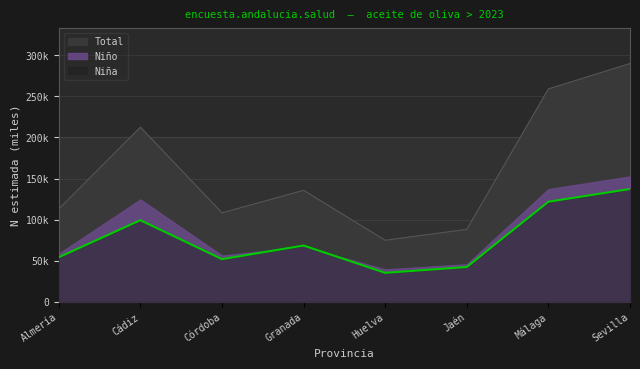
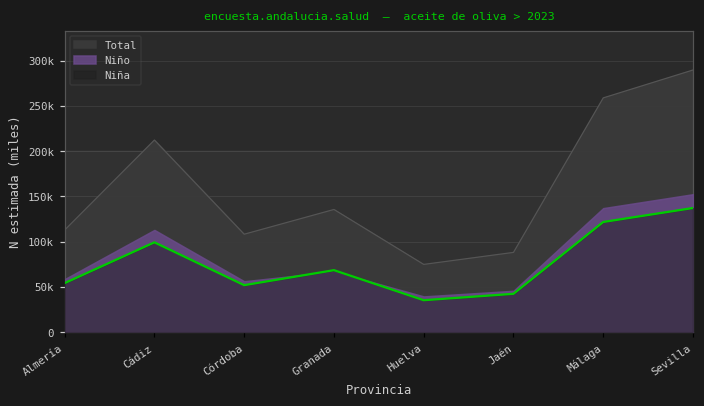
Niño, Cádiz: 120000 -> 110000
